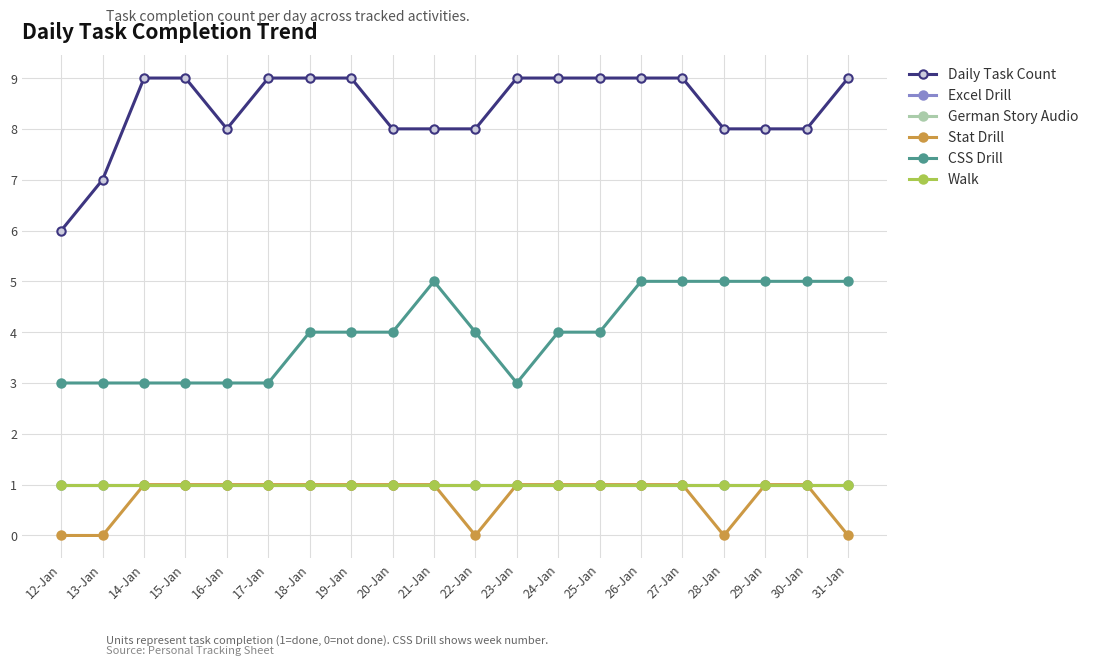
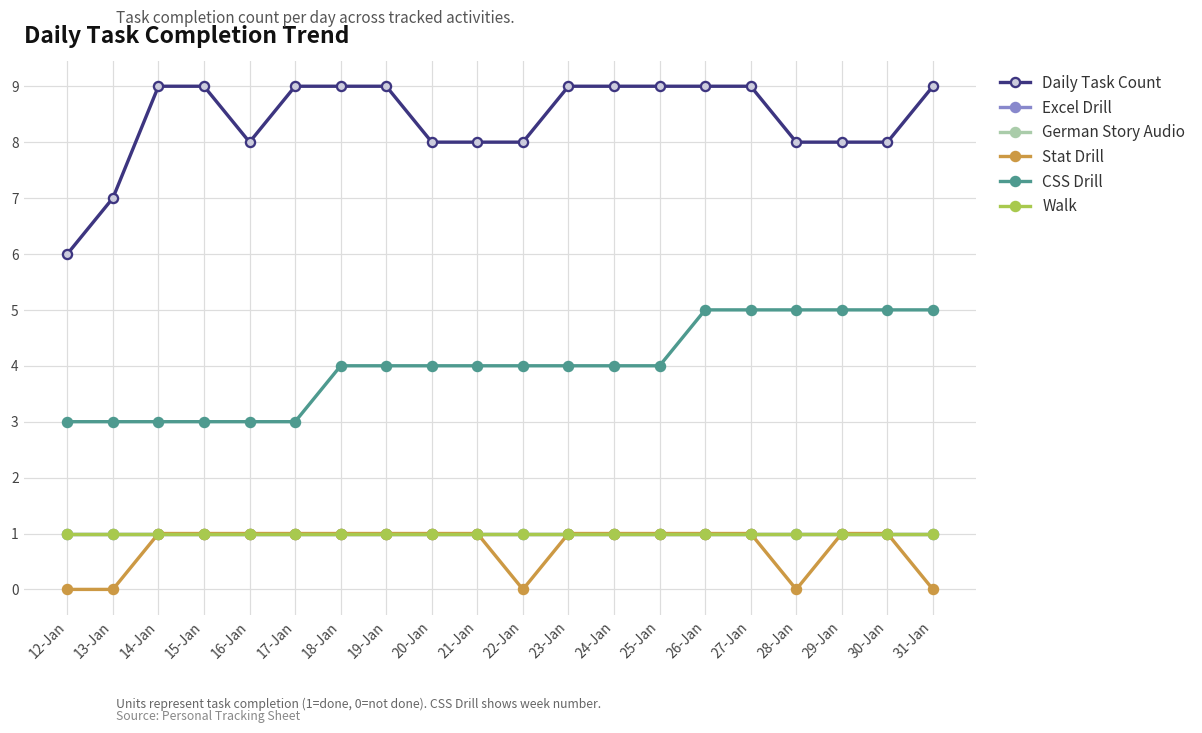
CSS Drill, 21-Jan: 5 -> 4
CSS Drill, 23-Jan: 3 -> 4
